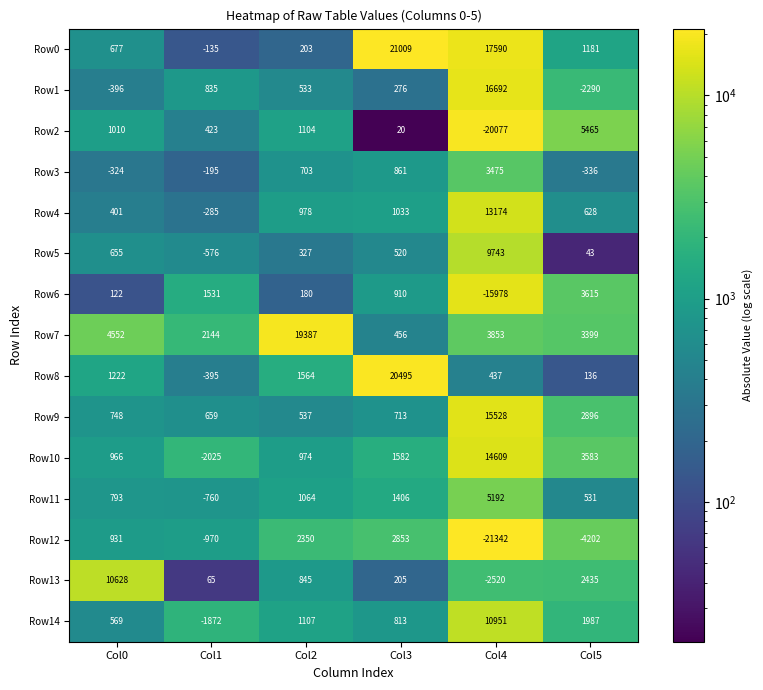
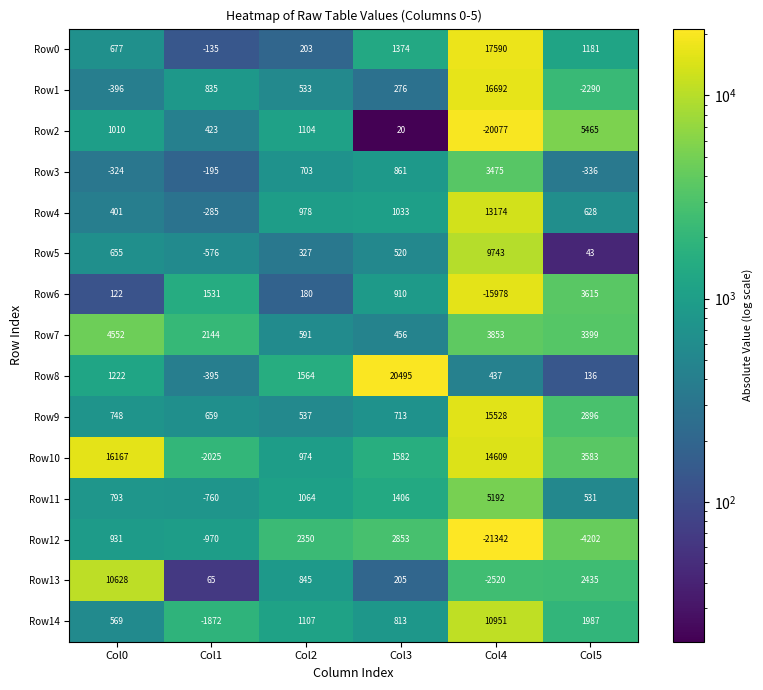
Row0, Col3: 21009 -> 1374
Row7, Col2: 19387 -> 591
Row10, Col0: 966 -> 16167
